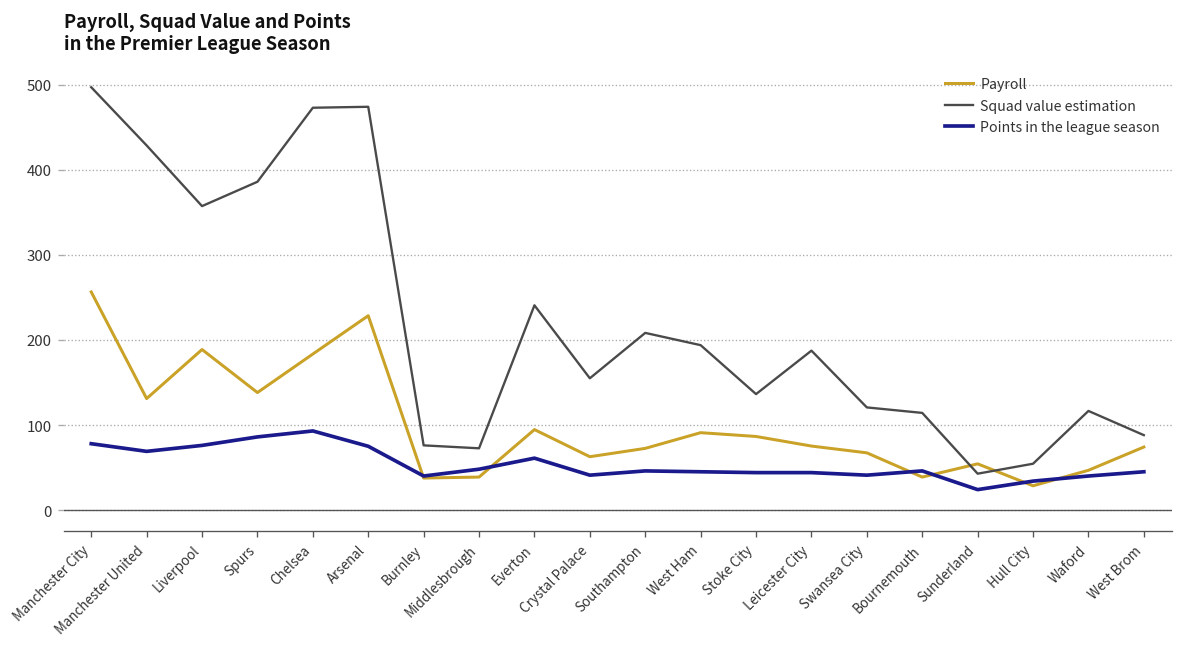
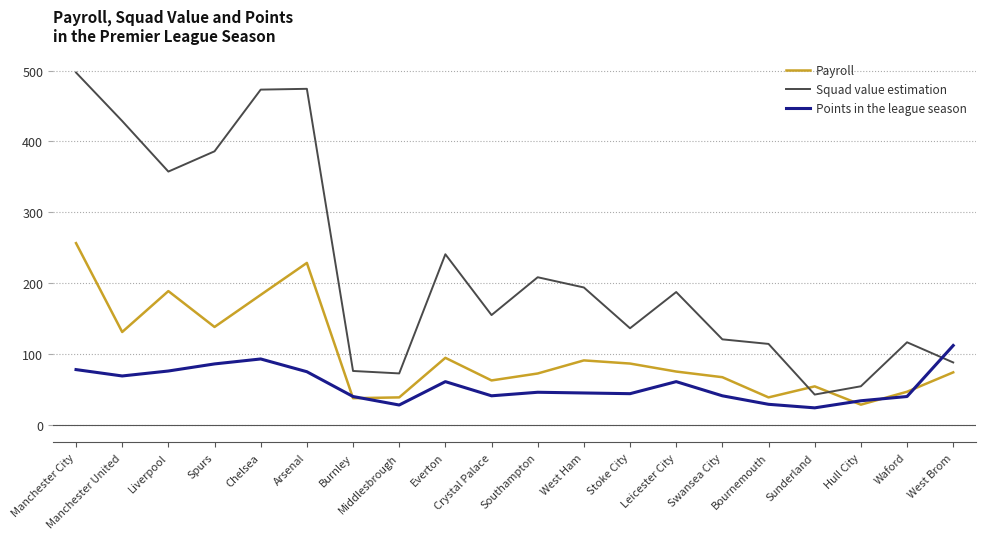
Points in the league season, Middlesbrough: 50 -> 30
Points in the league season, Leicester City: 40 -> 60
Points in the league season, Bournemouth: 50 -> 30
Points in the league season, West Brom: 50 -> 110
